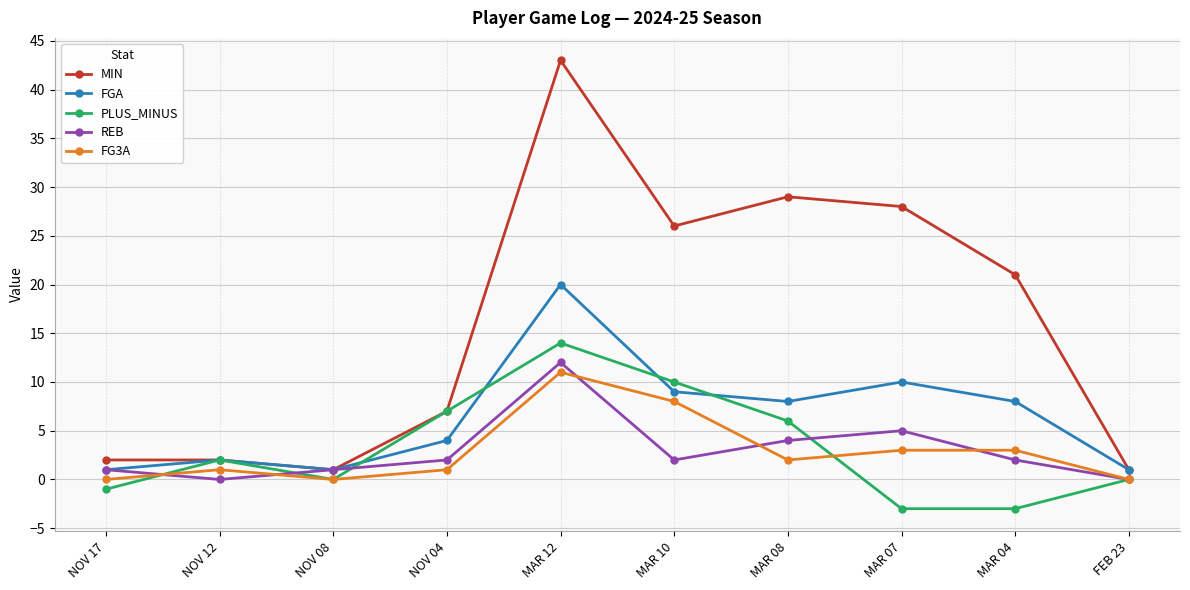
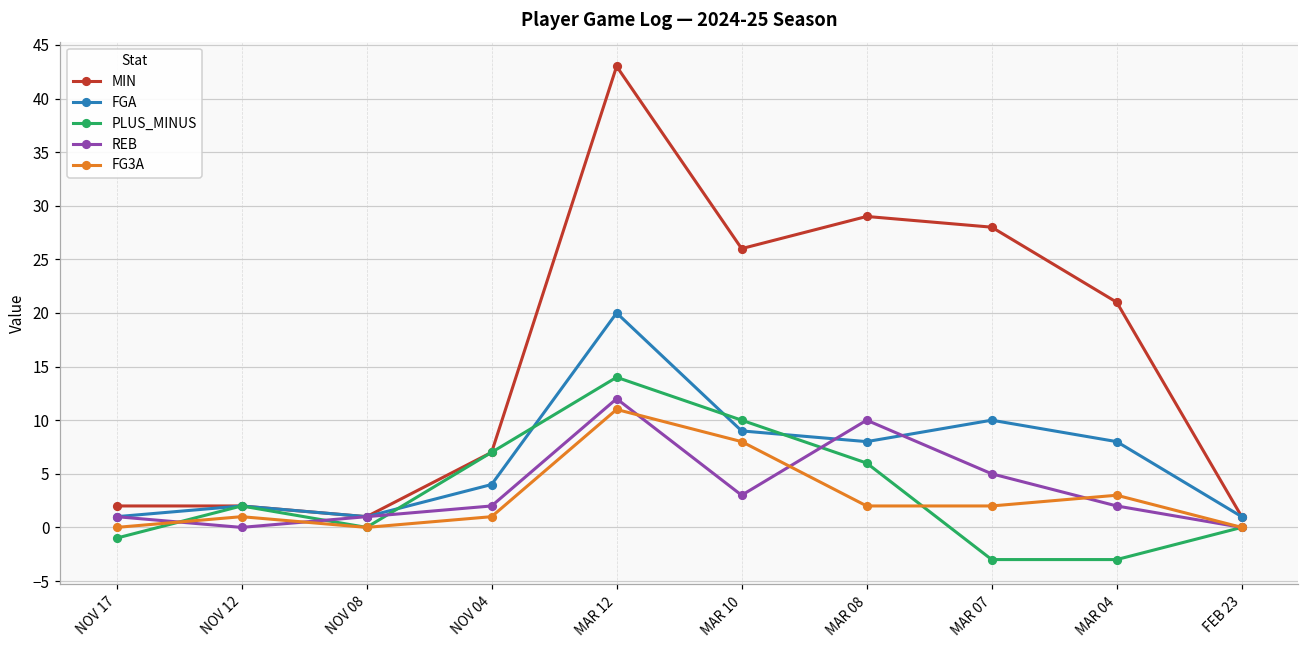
REB, MAR 10: 2 -> 3
REB, MAR 08: 4 -> 10
FG3A, MAR 07: 3 -> 2
